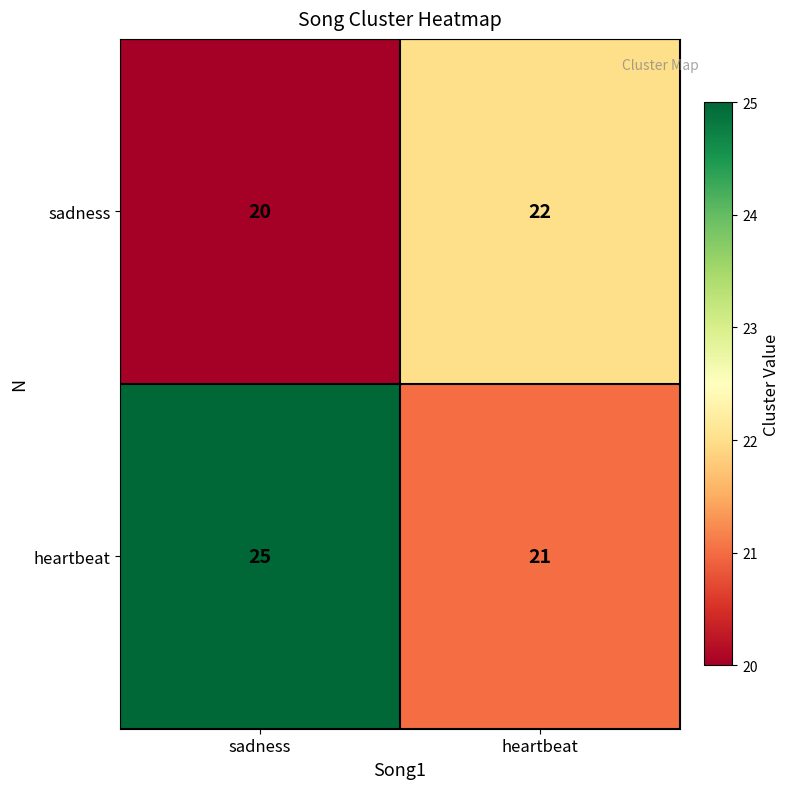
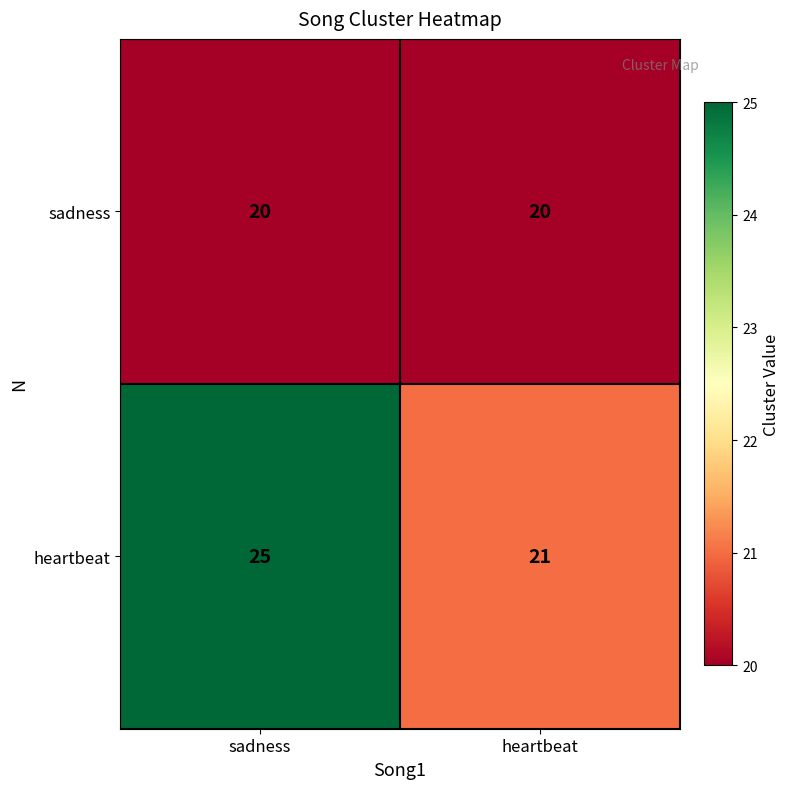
sadness, heartbeat: 22 -> 20
